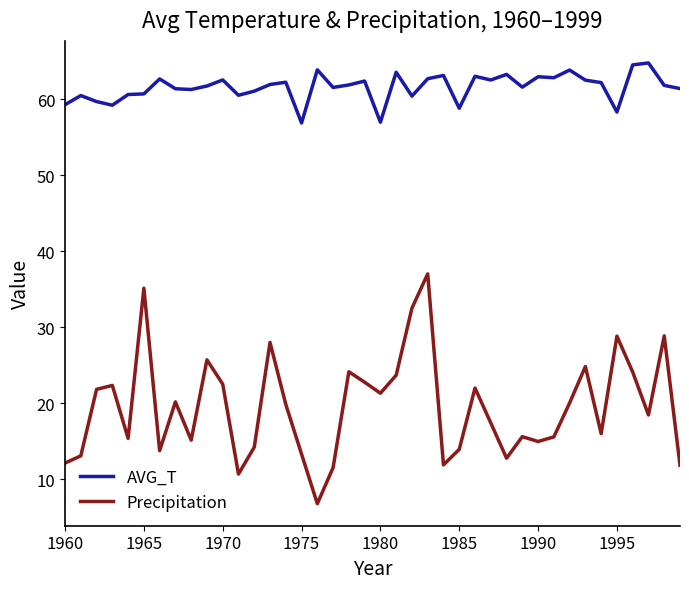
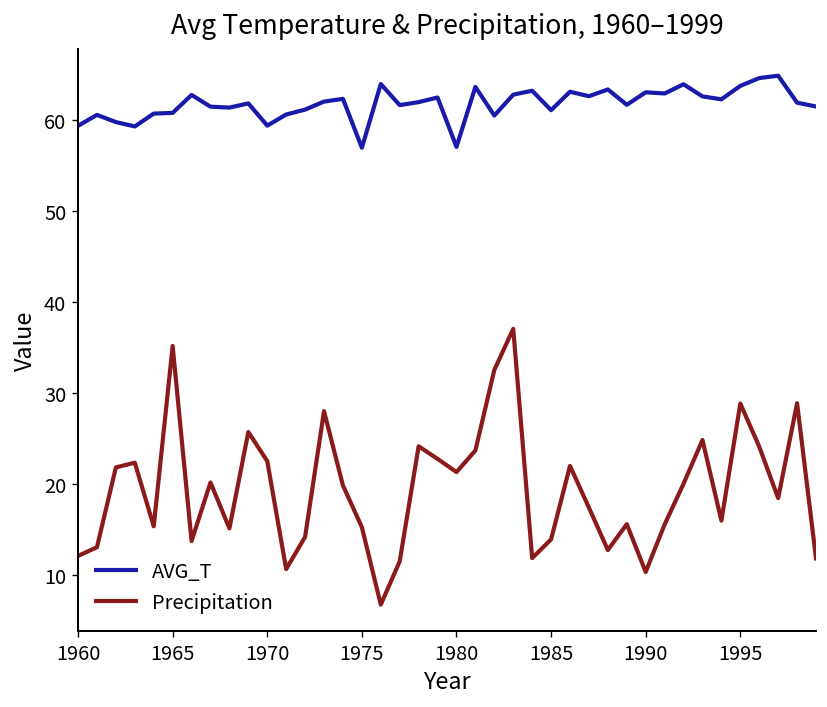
AVG_T, 1970: 63 -> 59
Precipitation, 1975: 13 -> 15
AVG_T, 1985: 59 -> 61
Precipitation, 1990: 15 -> 10
AVG_T, 1995: 58 -> 64
